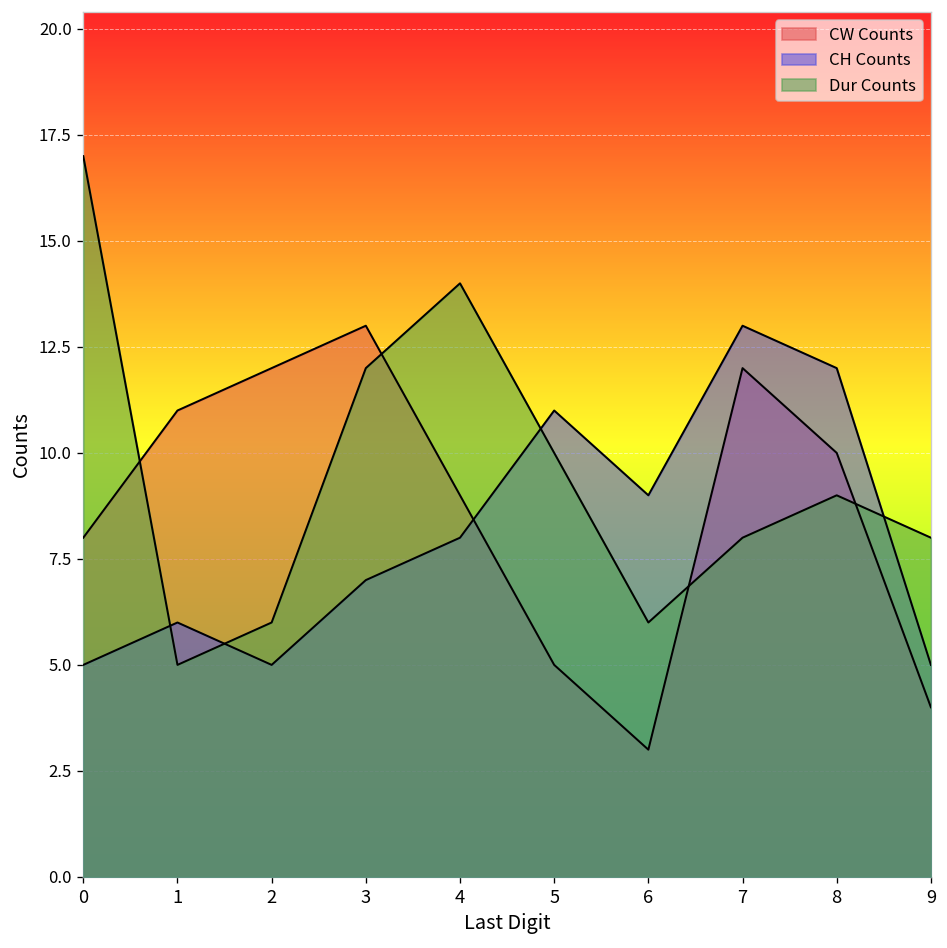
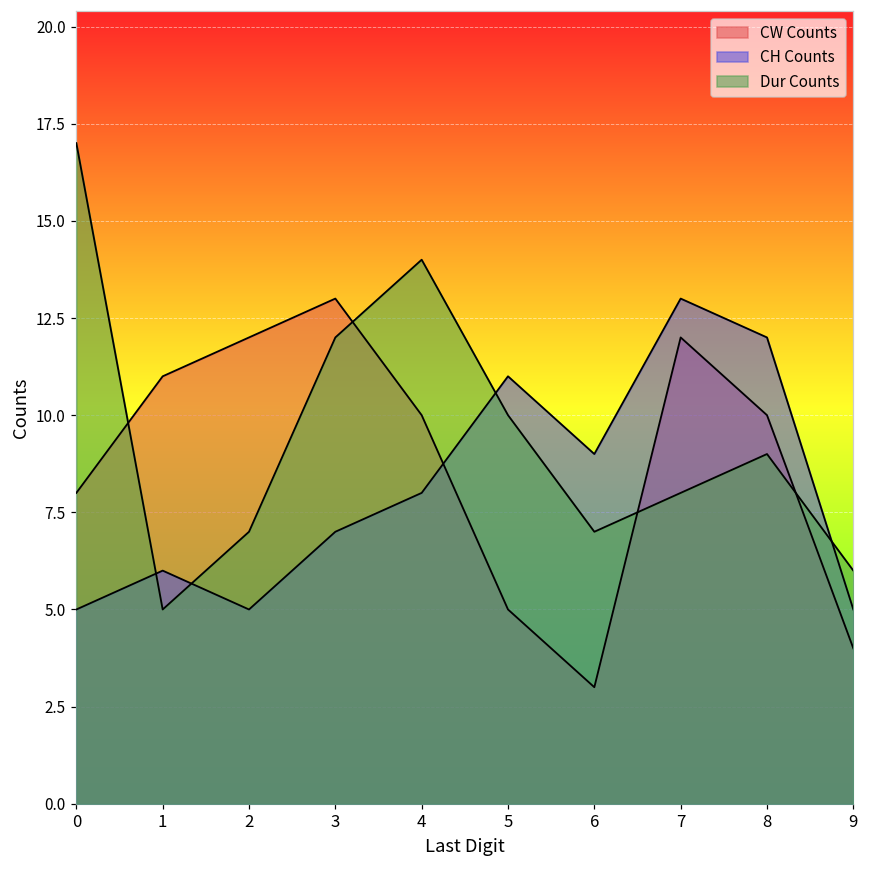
Dur Counts, 2: 6 -> 7
CW Counts, 4: 9 -> 10
Dur Counts, 6: 6 -> 7
Dur Counts, 9: 8 -> 6
